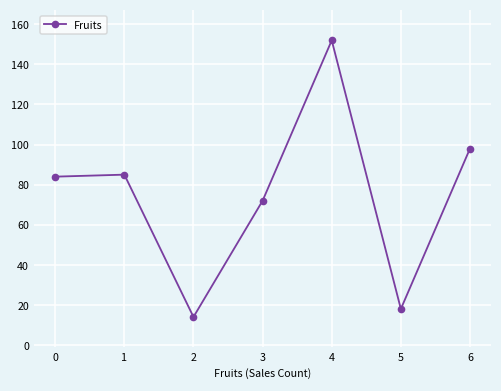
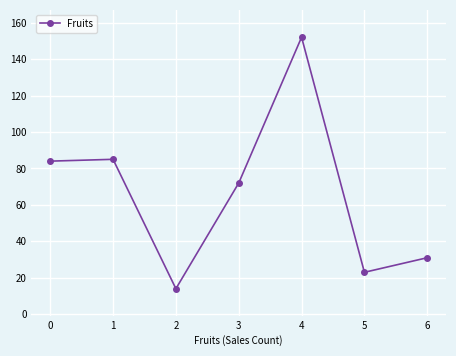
5: 18 -> 23
6: 98 -> 31
